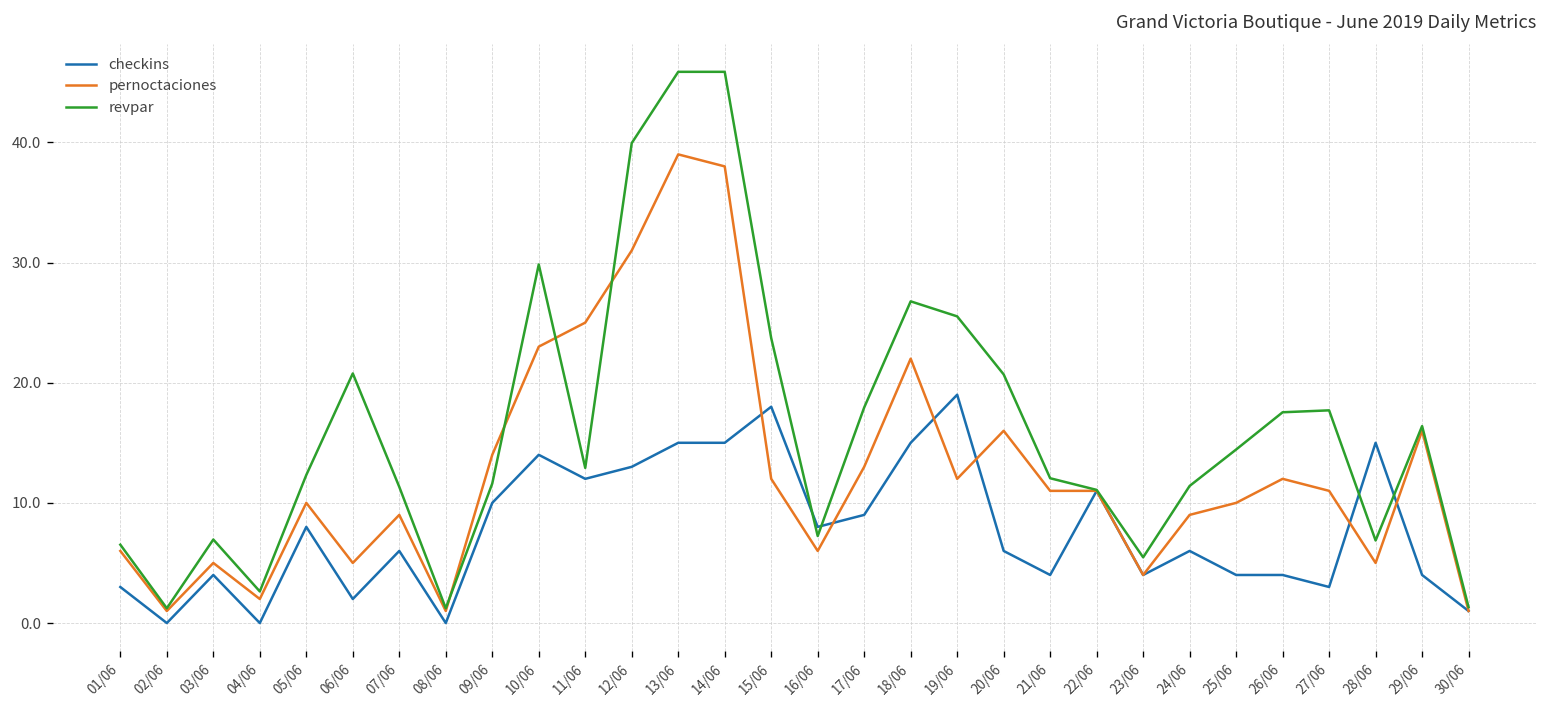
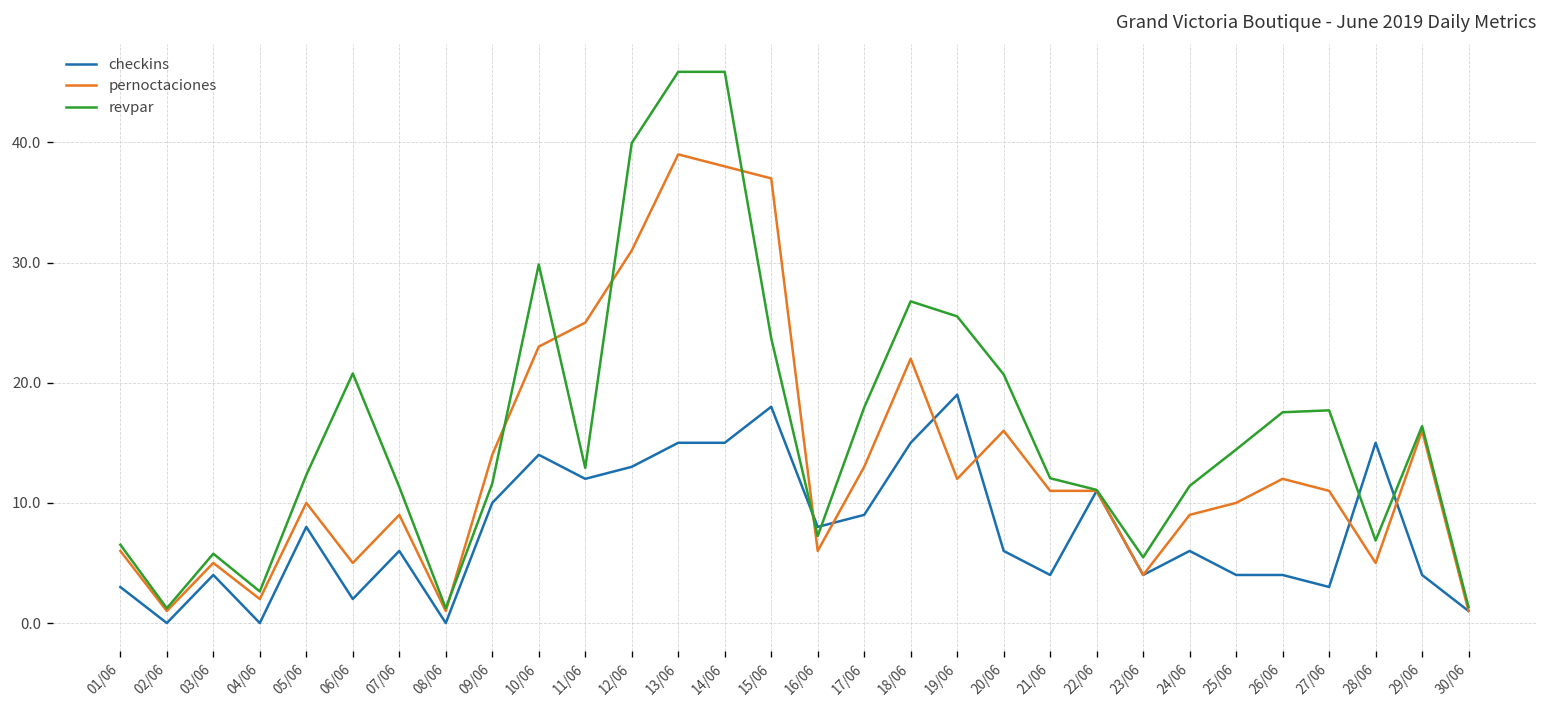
revpar, 03/06: 7.0 -> 5.8
pernoctaciones, 15/06: 12 -> 37
